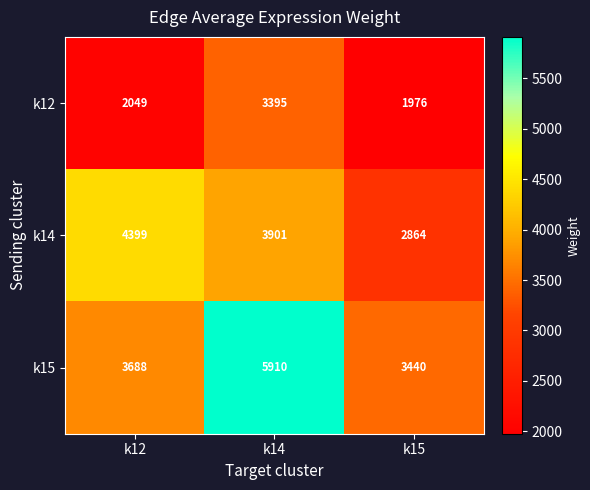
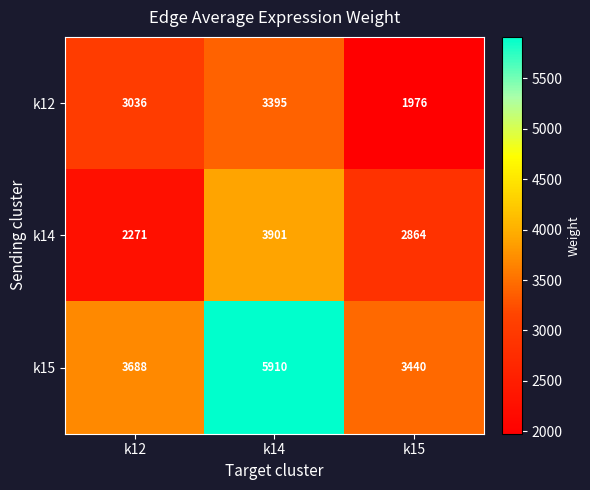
k12, k12: 2049 -> 3036
k14, k12: 4399 -> 2271
